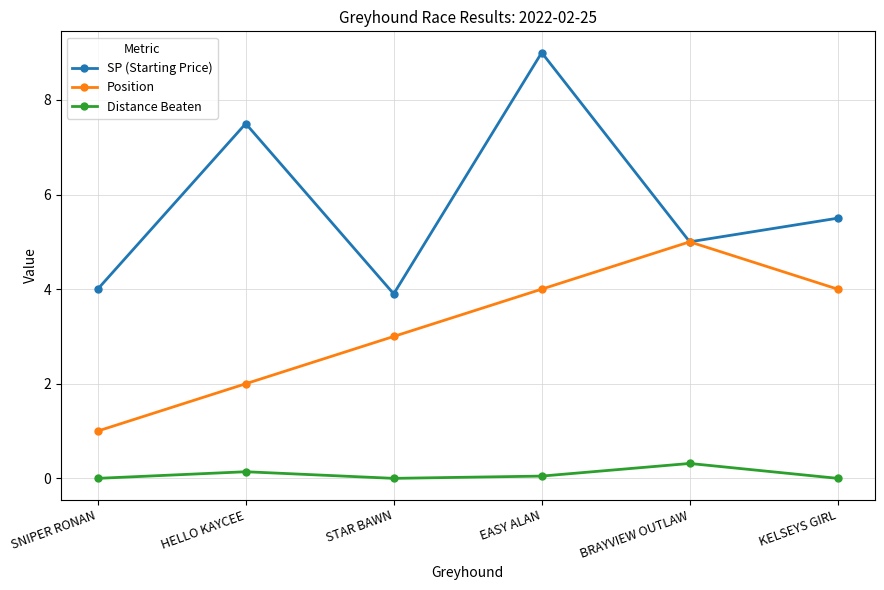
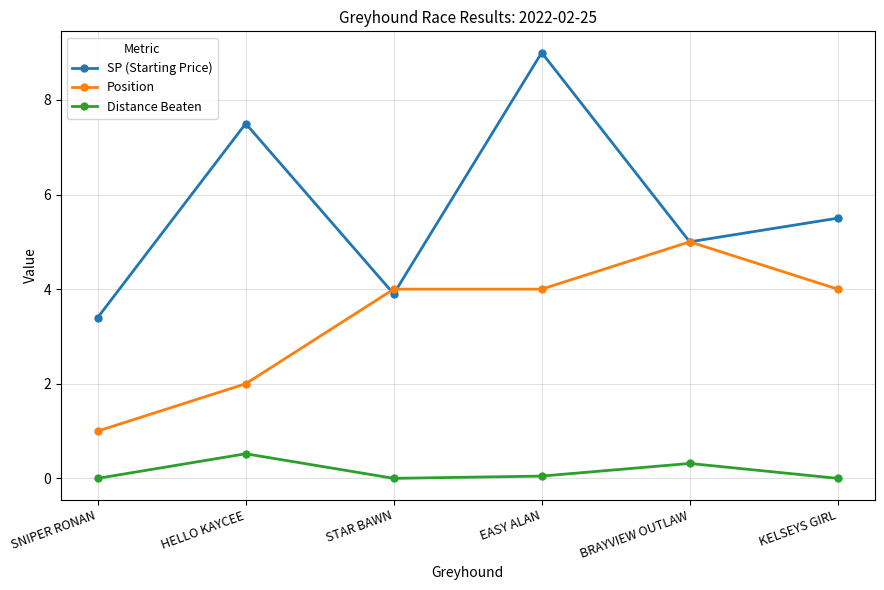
SP (Starting Price), SNIPER RONAN: 4.0 -> 3.4
Distance Beaten, HELLO KAYCEE: 0.1 -> 0.5
Position, STAR BAWN: 3 -> 4
